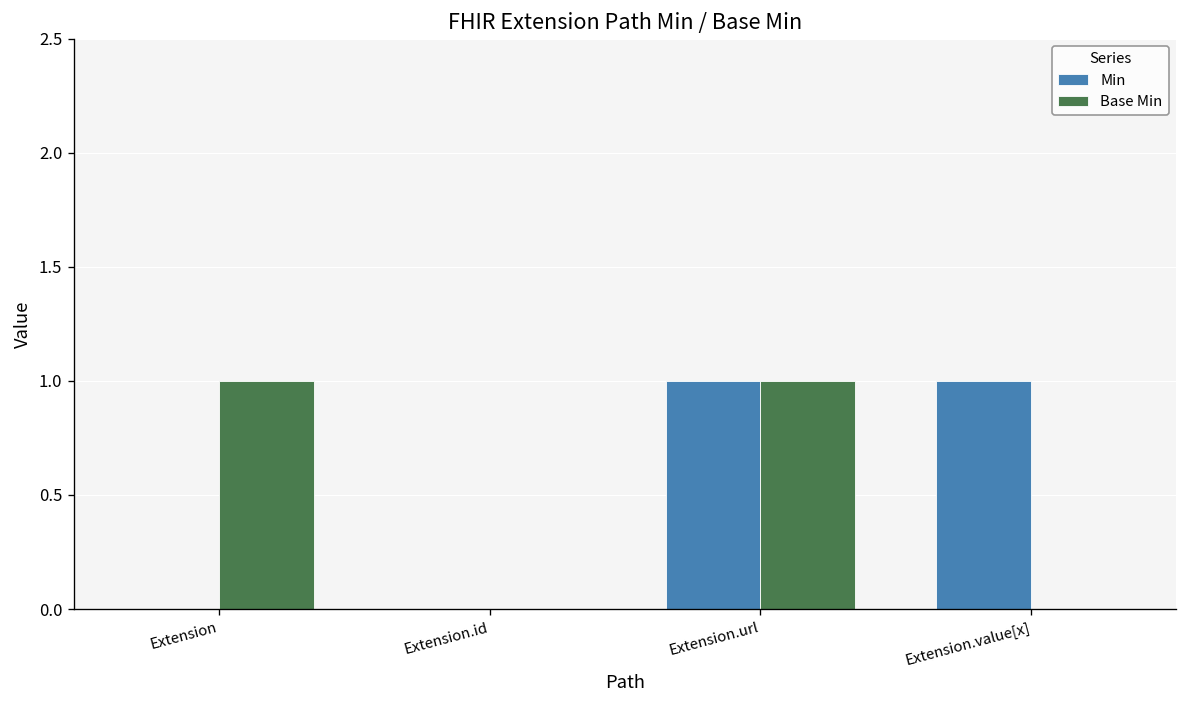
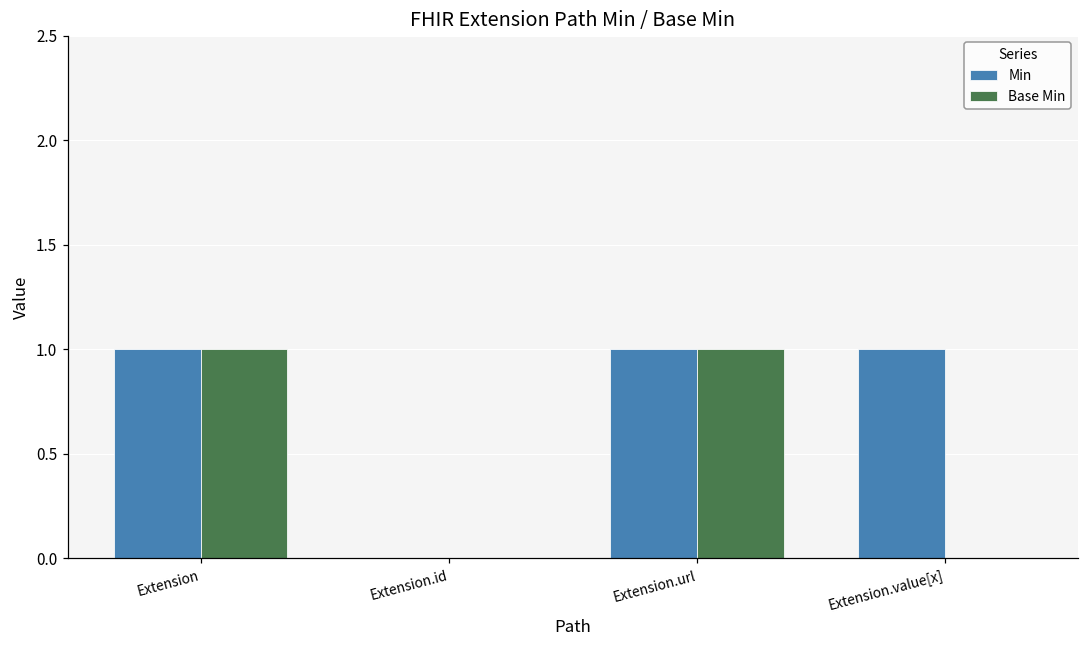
Min, Extension: 0 -> 1
